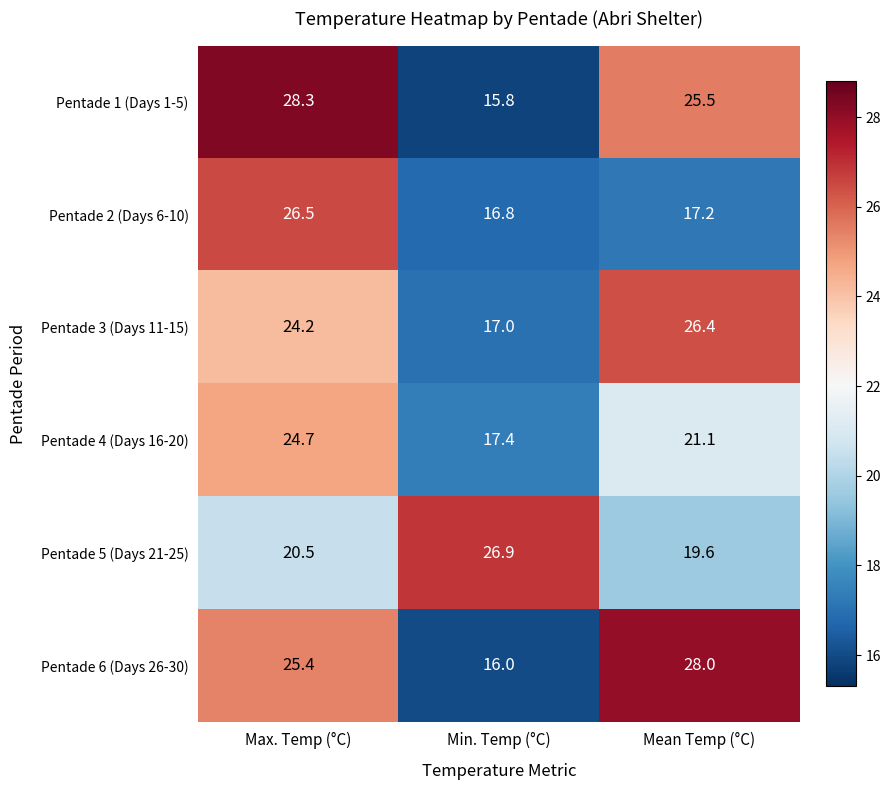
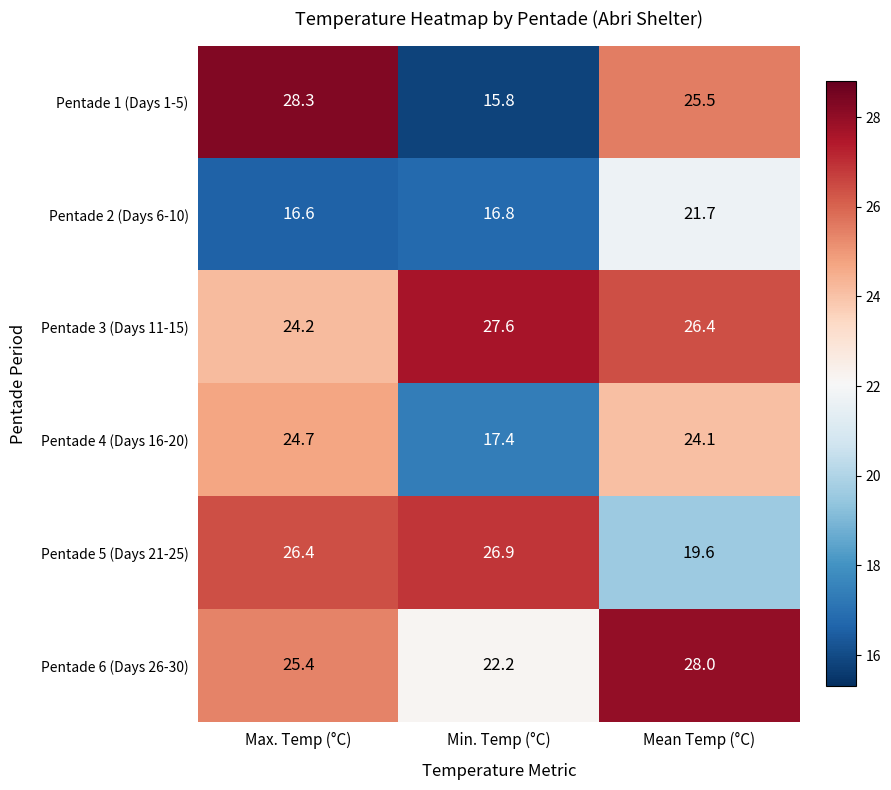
Pentade 2 (Days 6-10), Max. Temp (°C): 26.5 -> 16.6
Pentade 2 (Days 6-10), Mean Temp (°C): 17.2 -> 21.7
Pentade 3 (Days 11-15), Min. Temp (°C): 17.0 -> 27.6
Pentade 4 (Days 16-20), Mean Temp (°C): 21.1 -> 24.1
Pentade 5 (Days 21-25), Max. Temp (°C): 20.5 -> 26.4
Pentade 6 (Days 26-30), Min. Temp (°C): 16.0 -> 22.2
